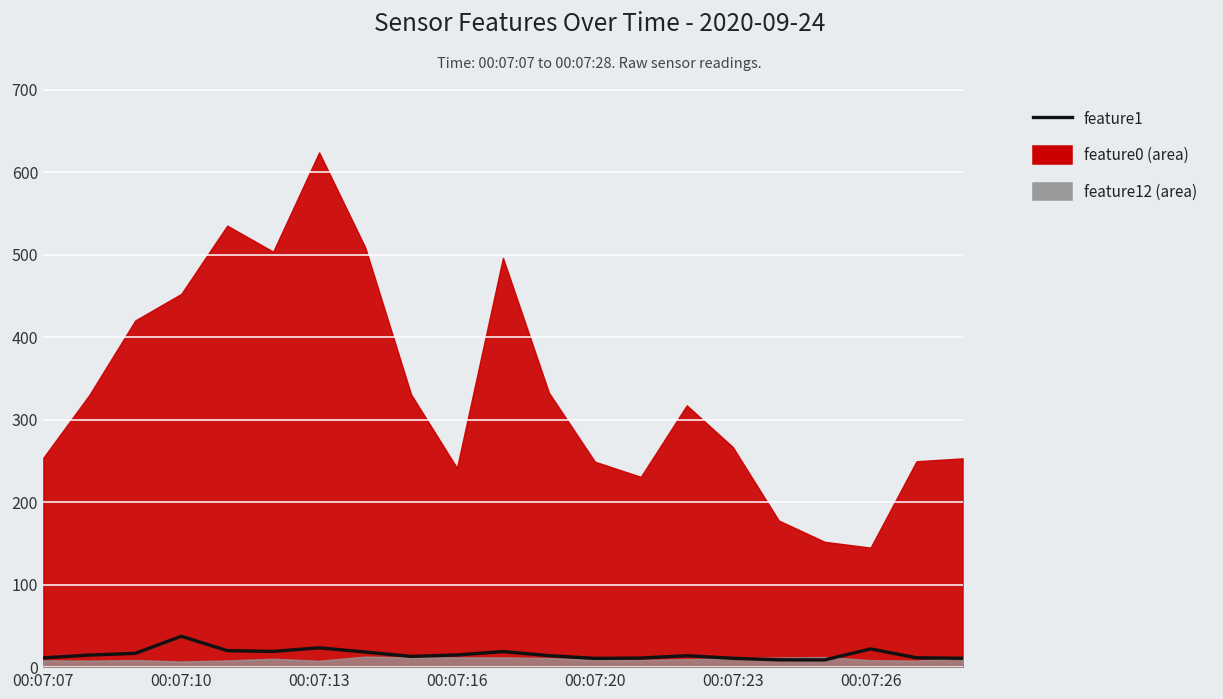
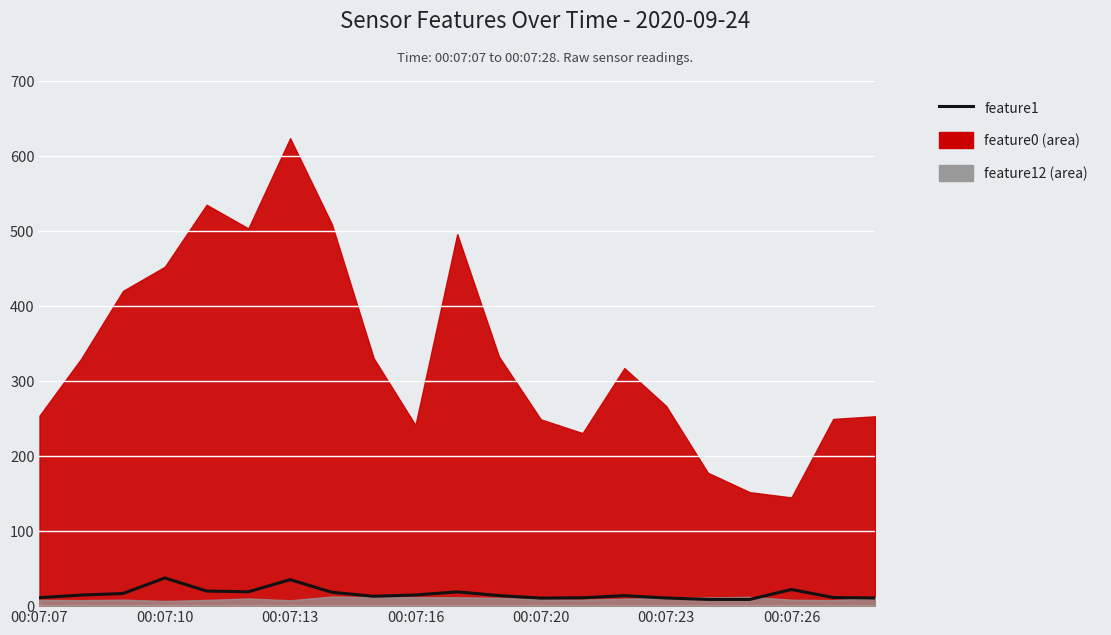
feature1, 00:07:13: 20 -> 40
